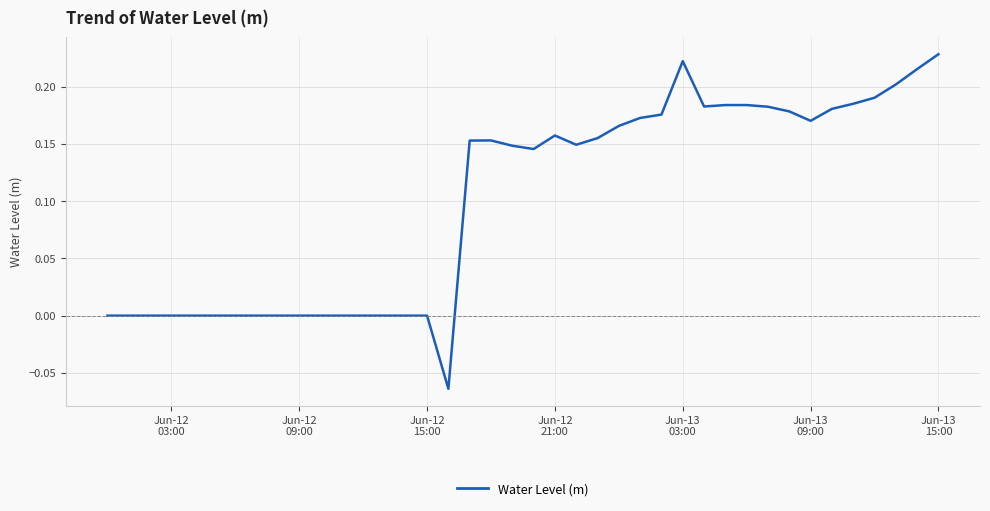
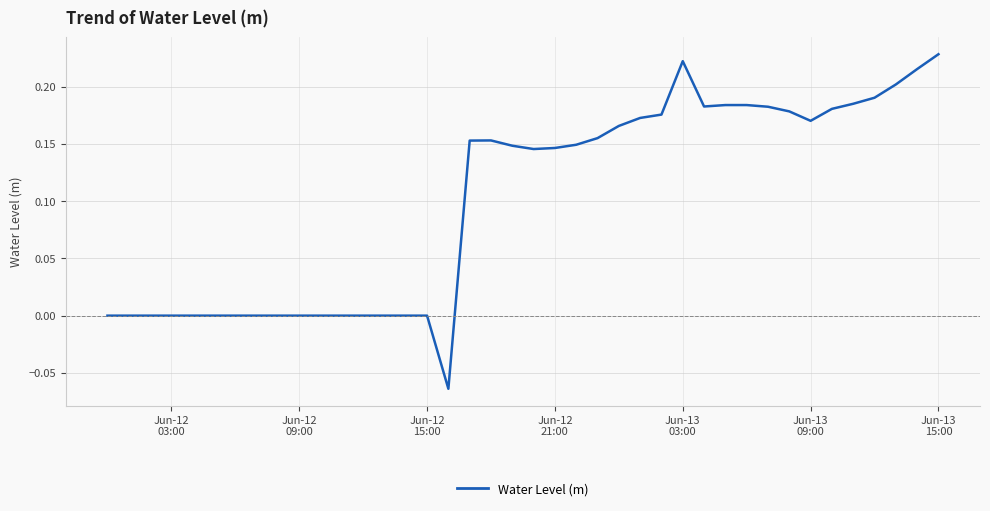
Jun-12 21:00: 0.157 -> 0.146
